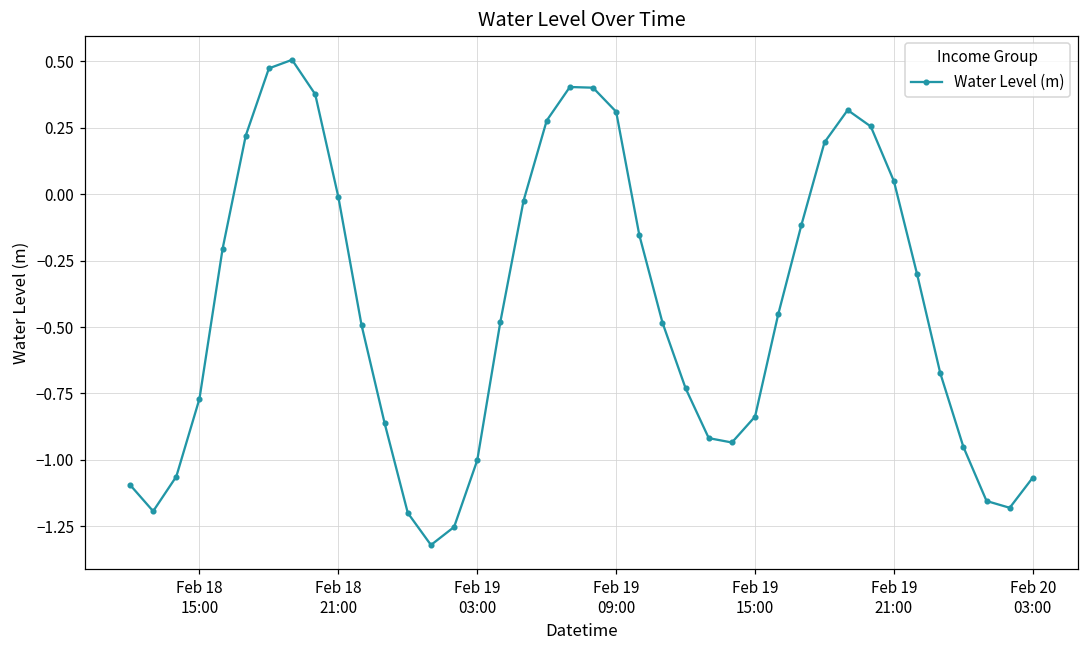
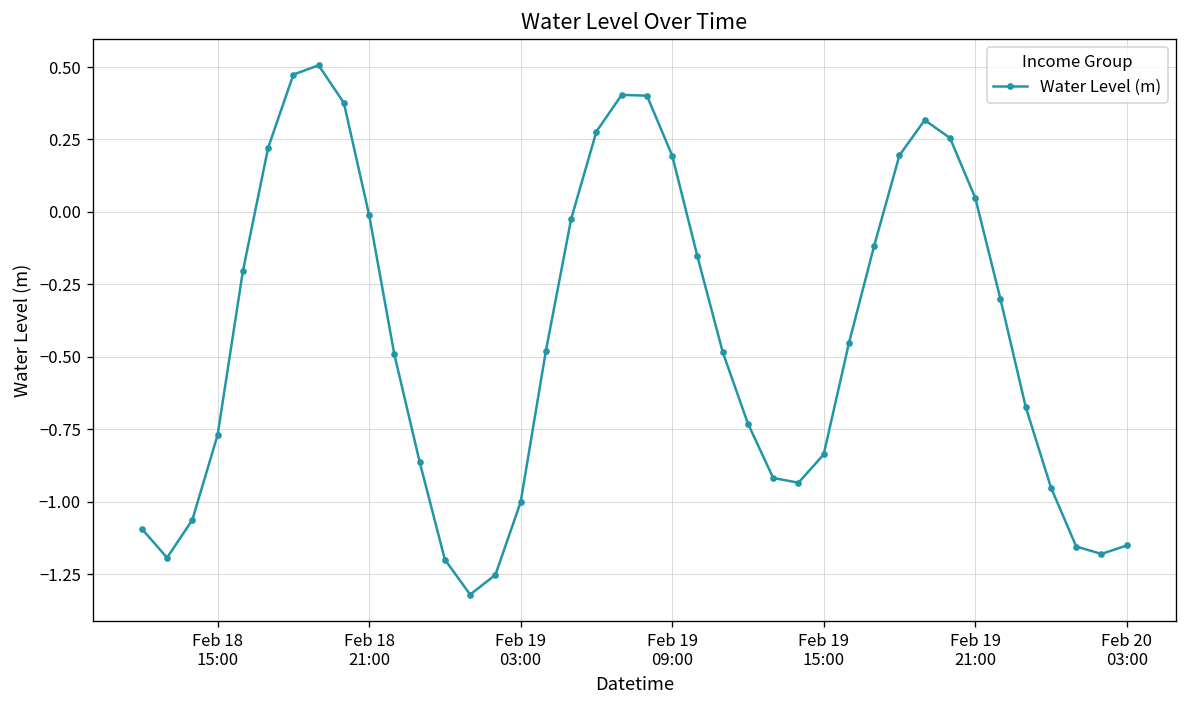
Feb 19 09:00: 0.31 -> 0.19
Feb 20 03:00: -1.07 -> -1.15
